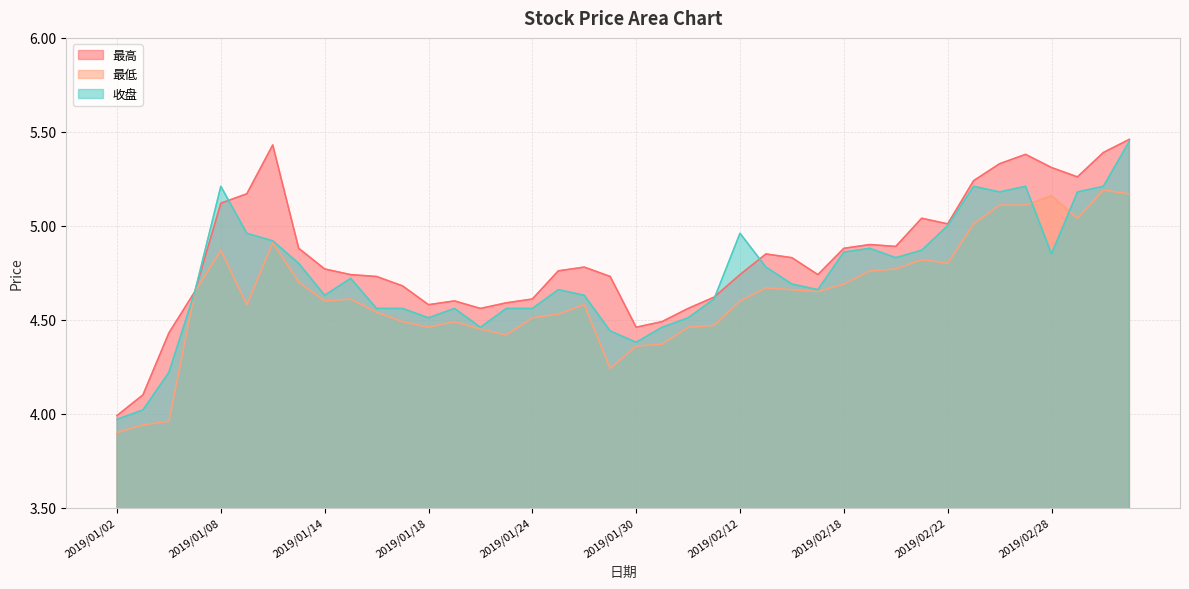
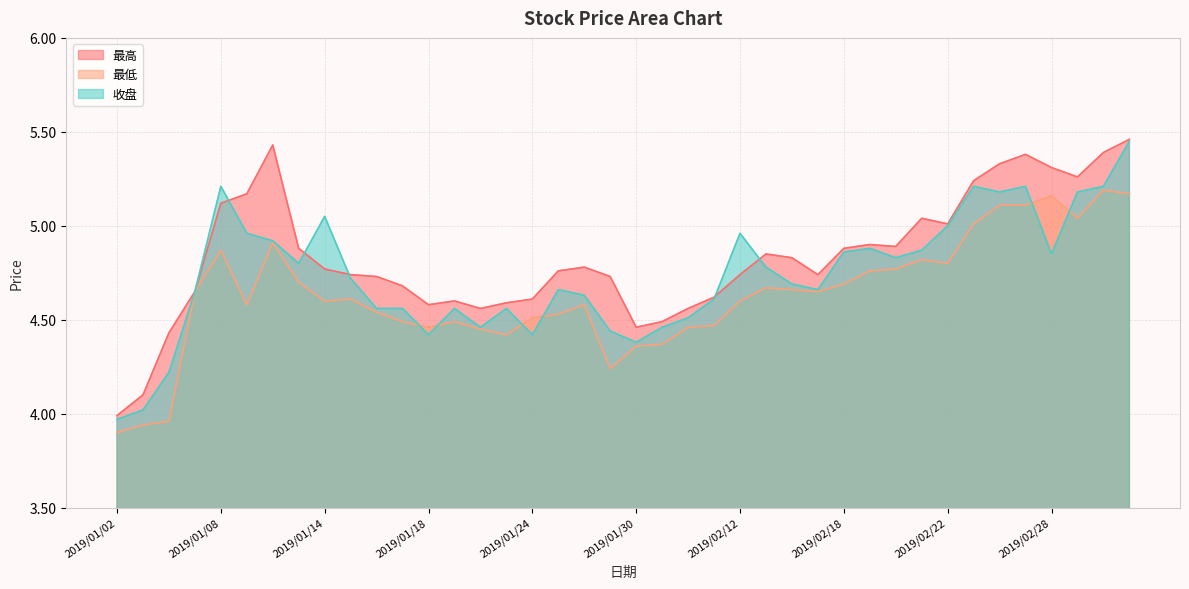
收盘, 2019/01/14: 4.63 -> 5.05
收盘, 2019/01/18: 4.51 -> 4.42
收盘, 2019/01/24: 4.56 -> 4.42
